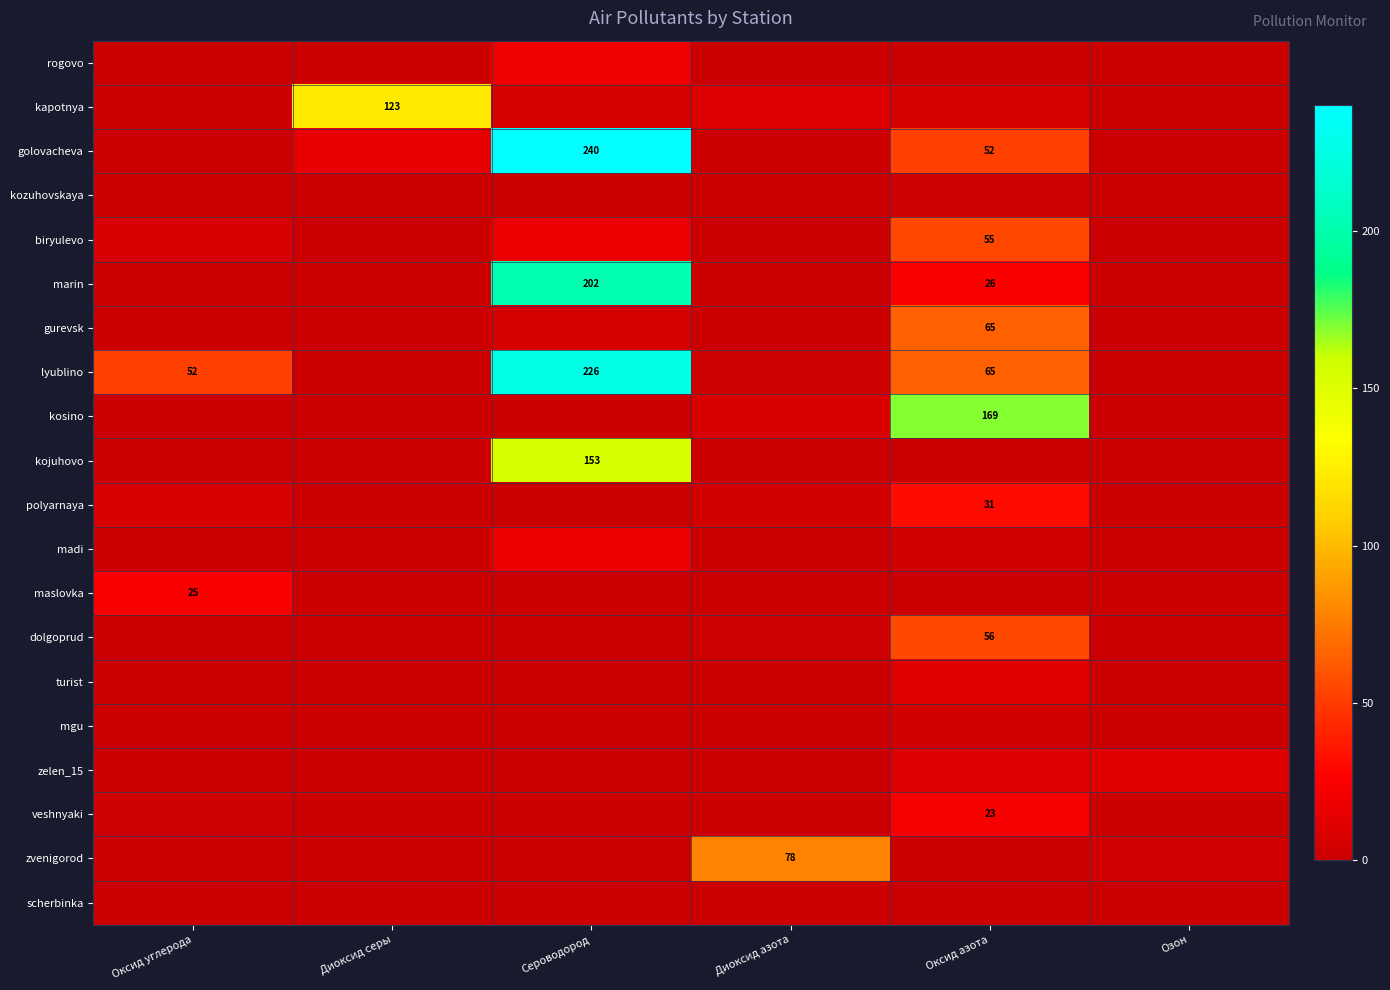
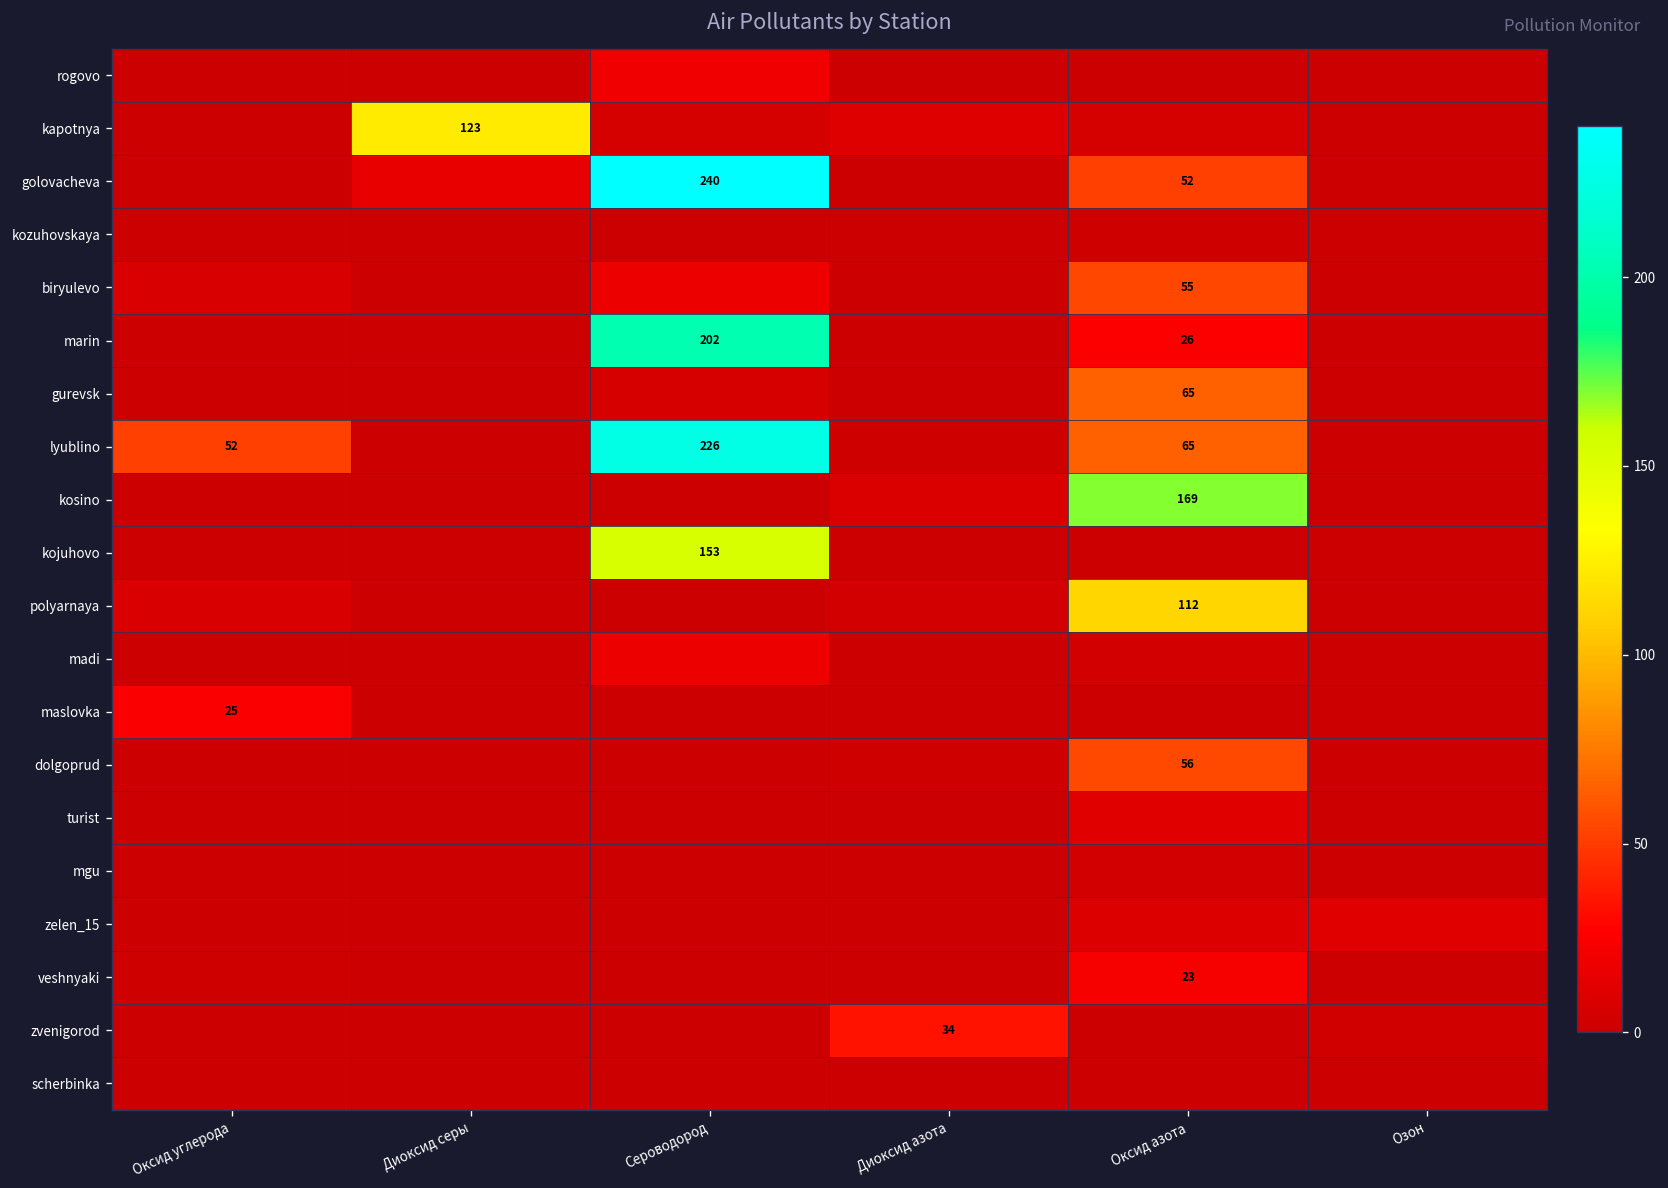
polyarnaya, Оксид азота: 31 -> 112
zvenigorod, Диоксид азота: 78 -> 34
